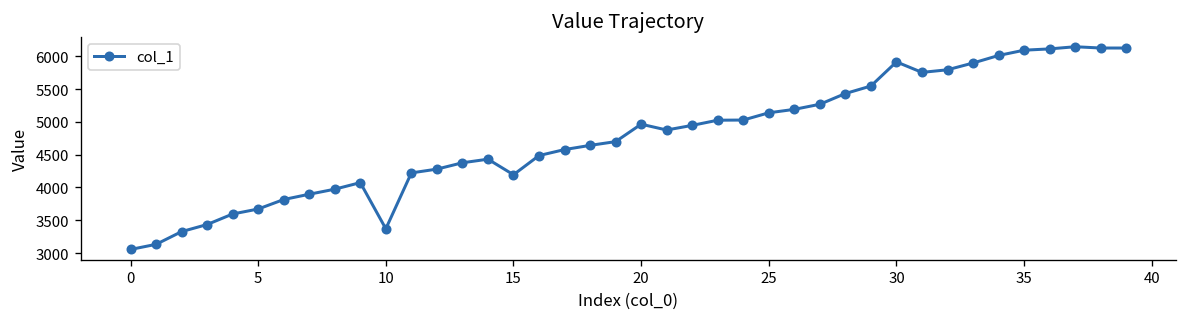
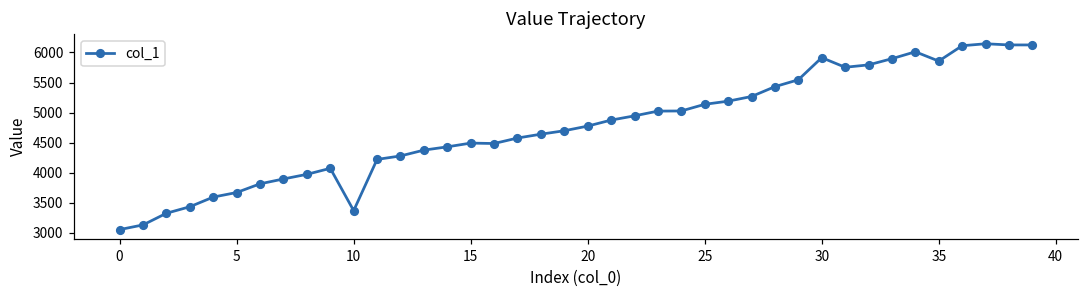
15: 4200 -> 4500
20: 5000 -> 4800
35: 6100 -> 5900
